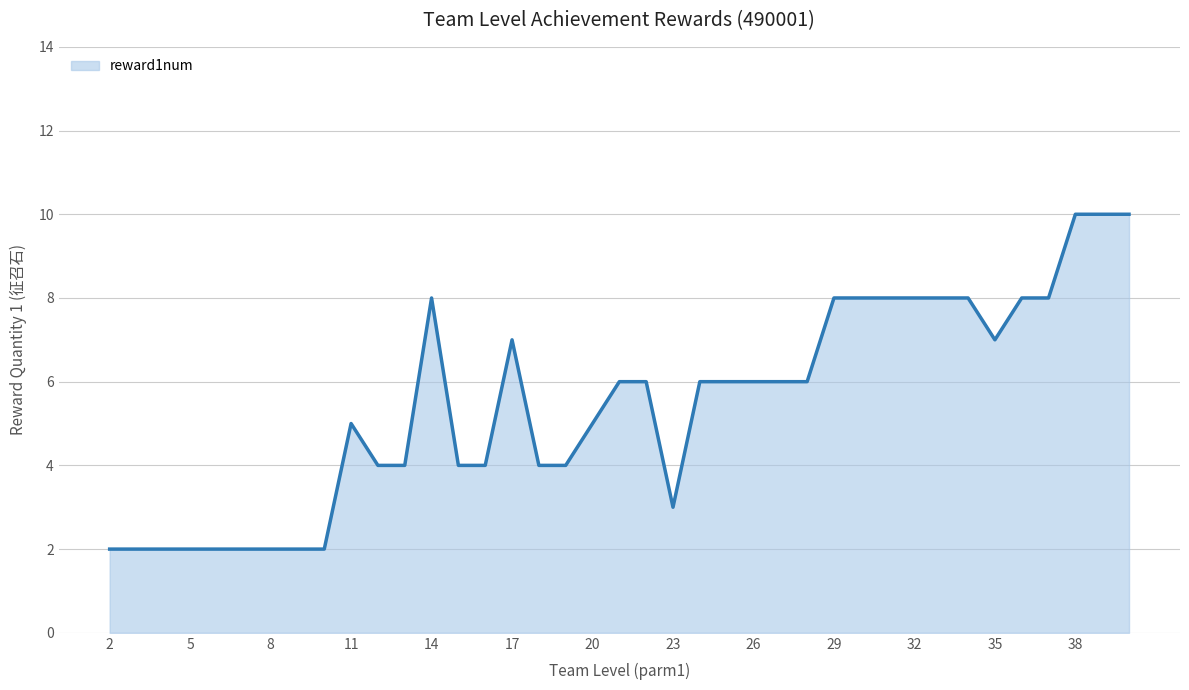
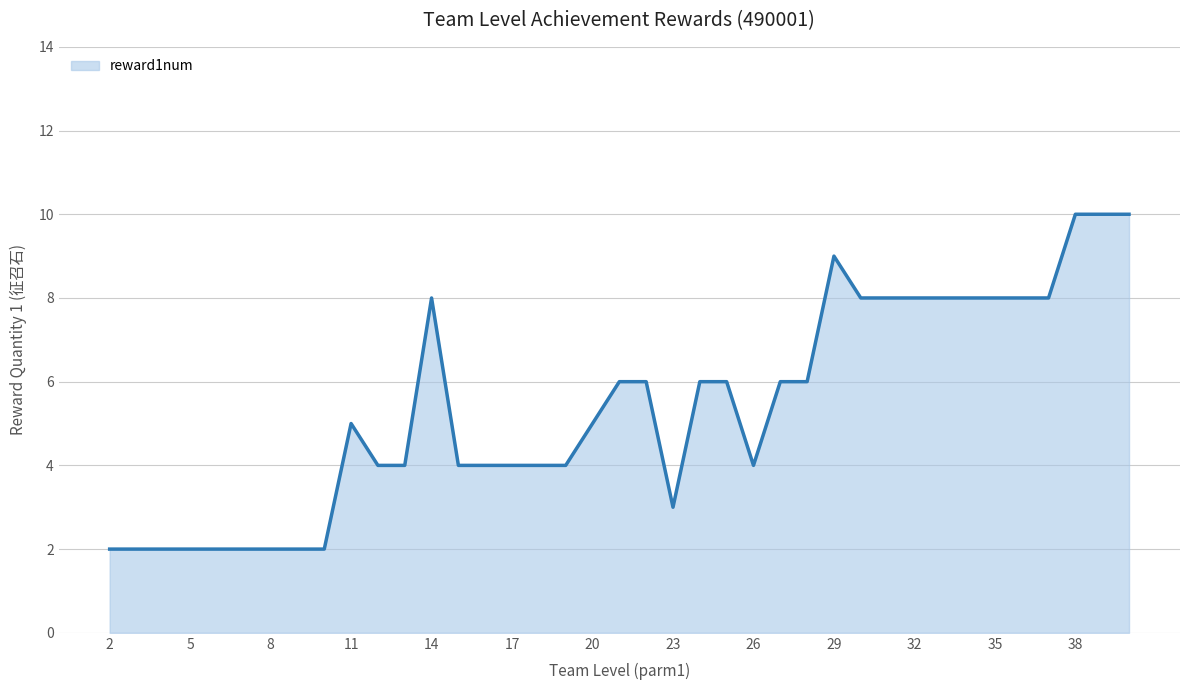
17: 7 -> 4
26: 6 -> 4
29: 8 -> 9
35: 7 -> 8
